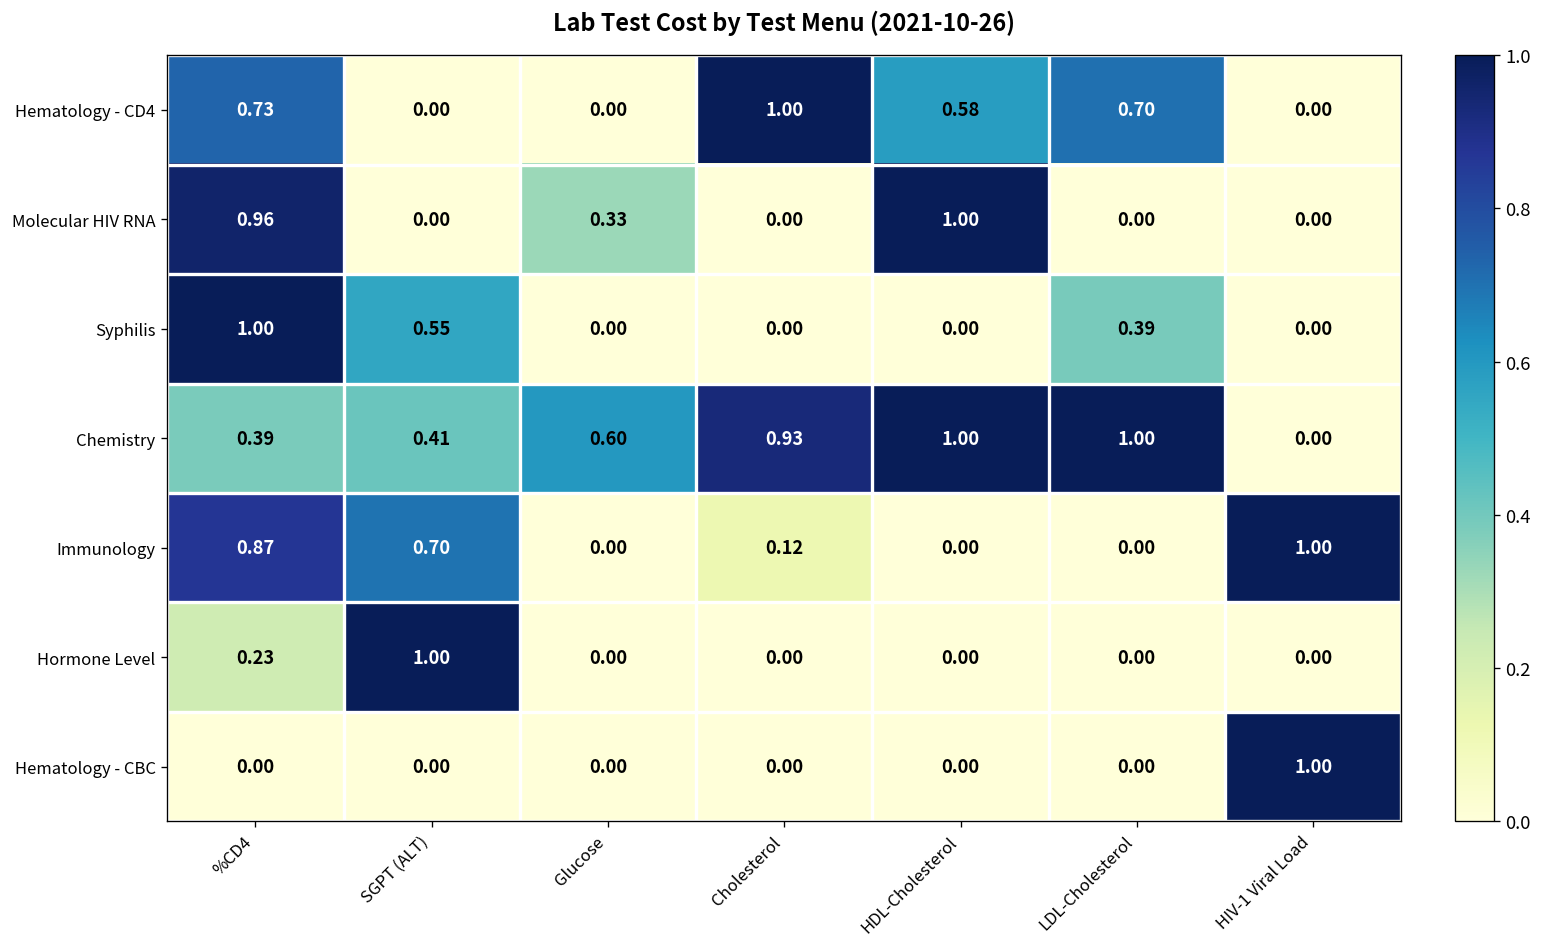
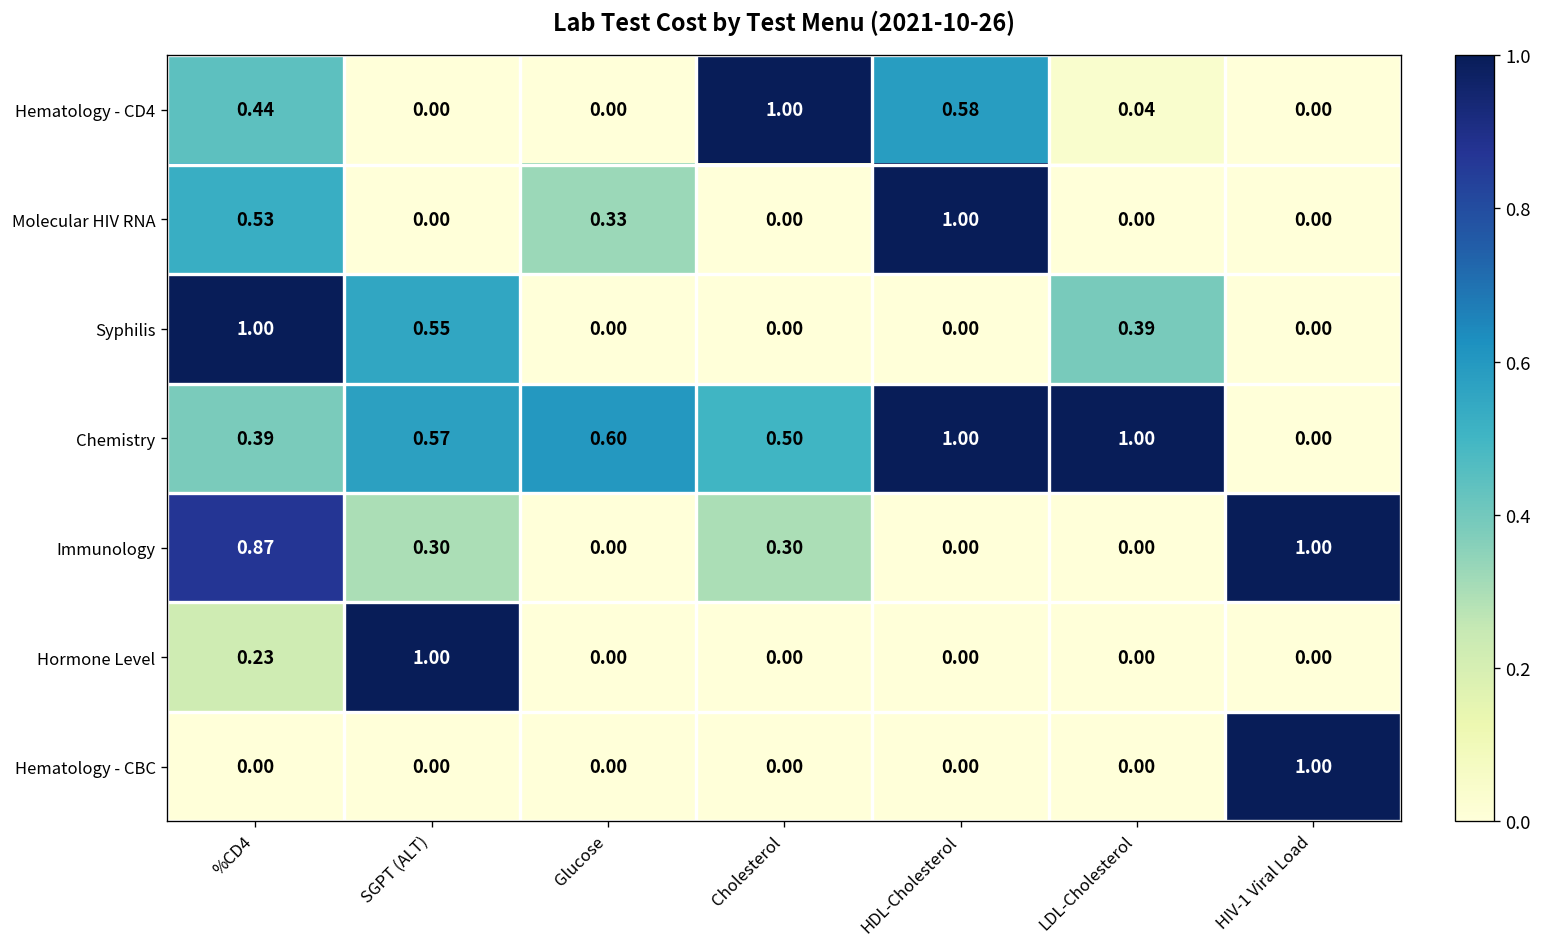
Hematology - CD4, %CD4: 0.73 -> 0.44
Hematology - CD4, LDL-Cholesterol: 0.70 -> 0.04
Molecular HIV RNA, %CD4: 0.96 -> 0.53
Chemistry, SGPT (ALT): 0.41 -> 0.57
Chemistry, Cholesterol: 0.93 -> 0.50
Immunology, SGPT (ALT): 0.70 -> 0.30
Immunology, Cholesterol: 0.12 -> 0.30
